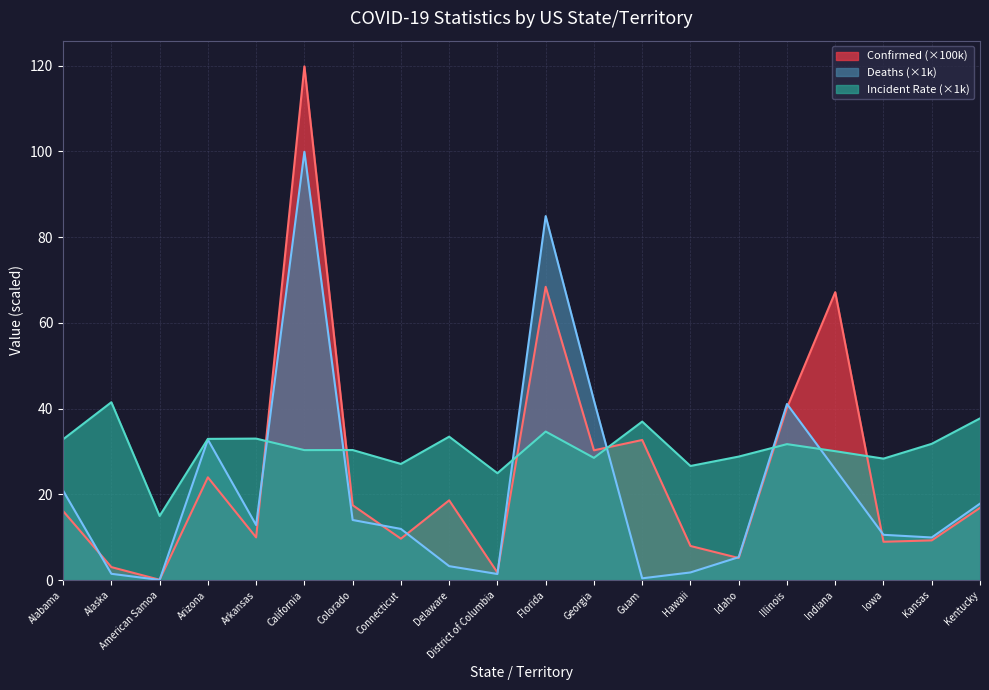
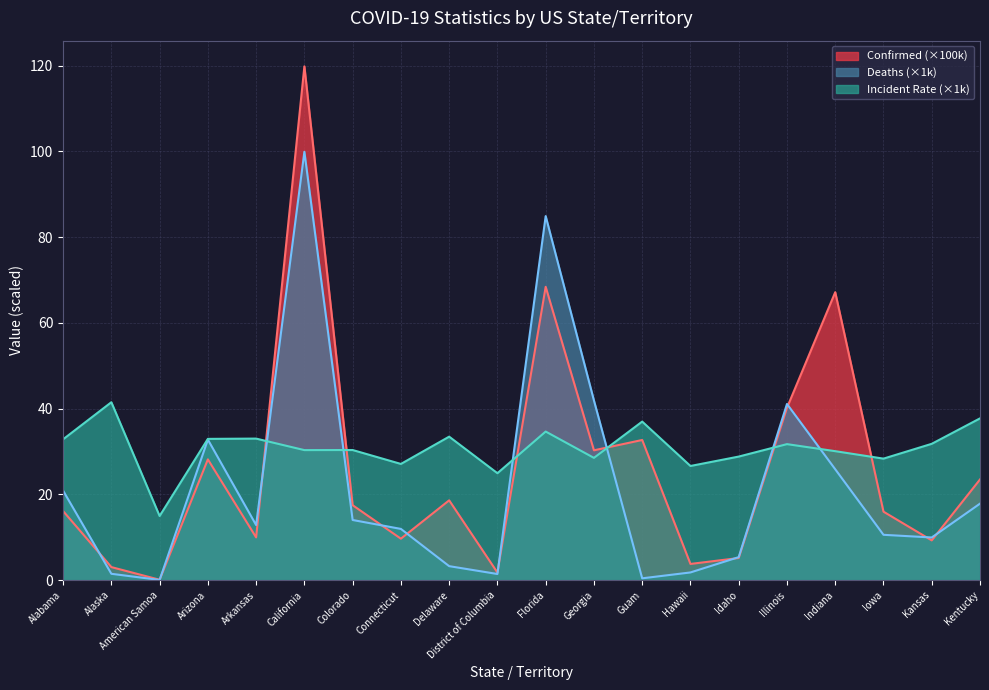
Confirmed (×100k), Arizona: 24 -> 28
Confirmed (×100k), Hawaii: 8 -> 4
Confirmed (×100k), Iowa: 9 -> 16
Confirmed (×100k), Kentucky: 17 -> 23
